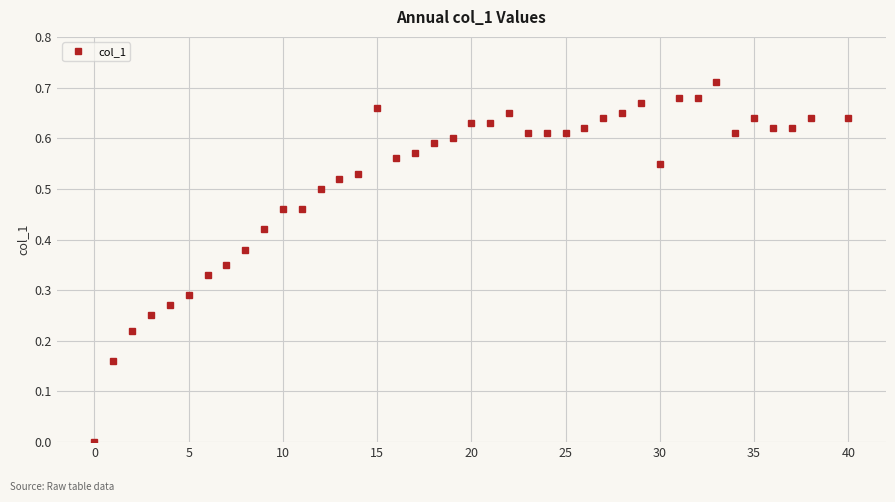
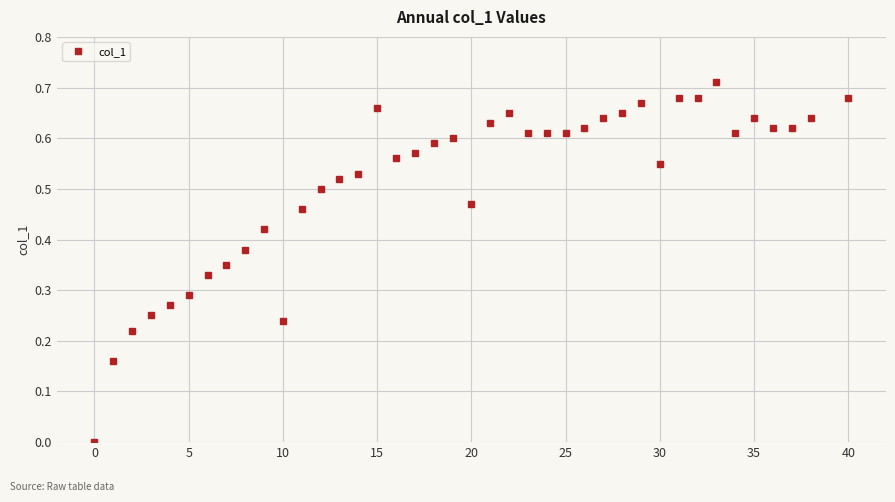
10: 0.46 -> 0.24
20: 0.63 -> 0.47
40: 0.64 -> 0.68
